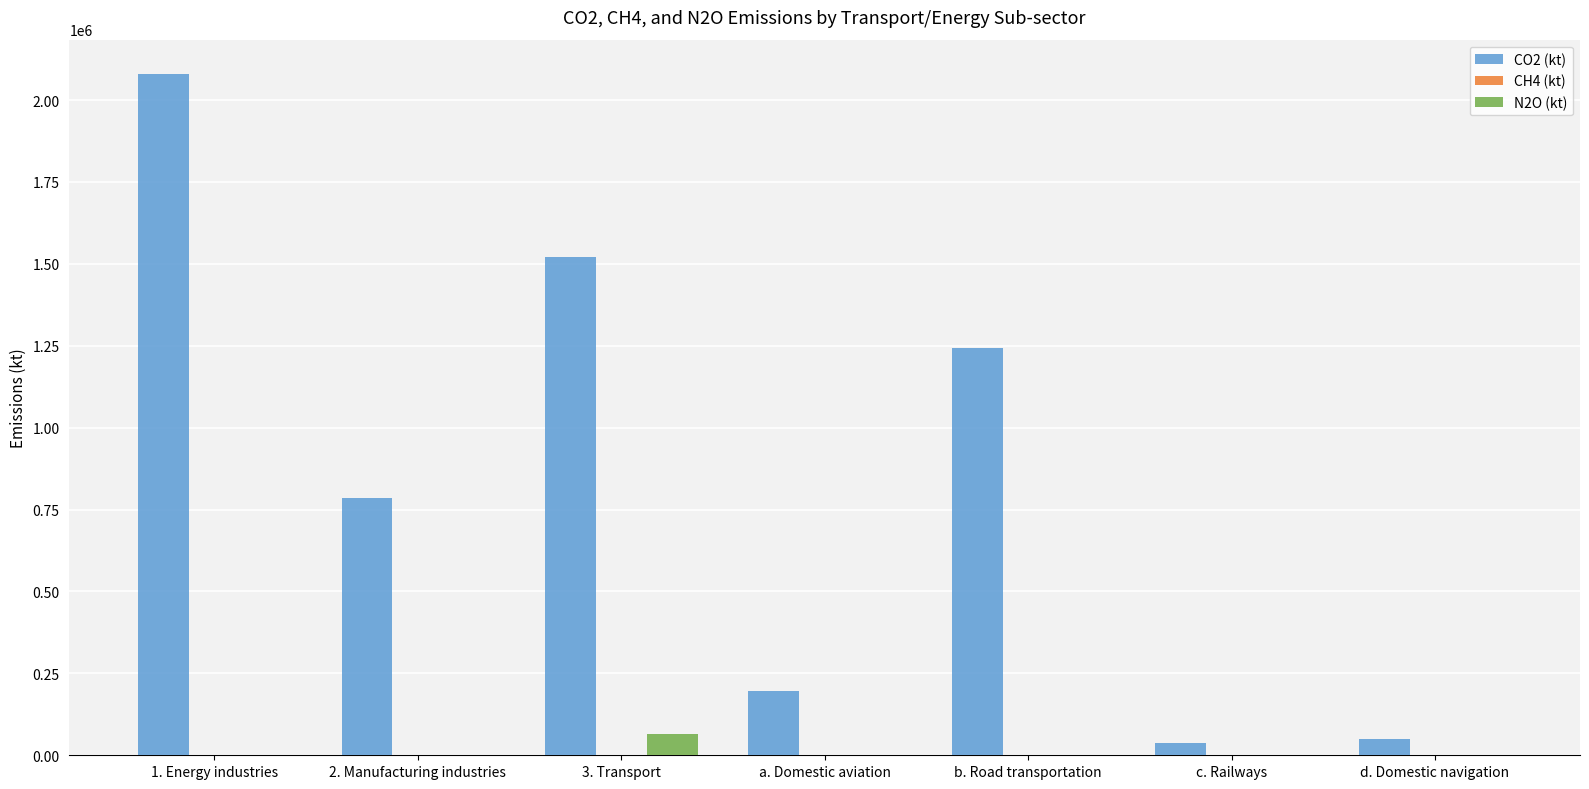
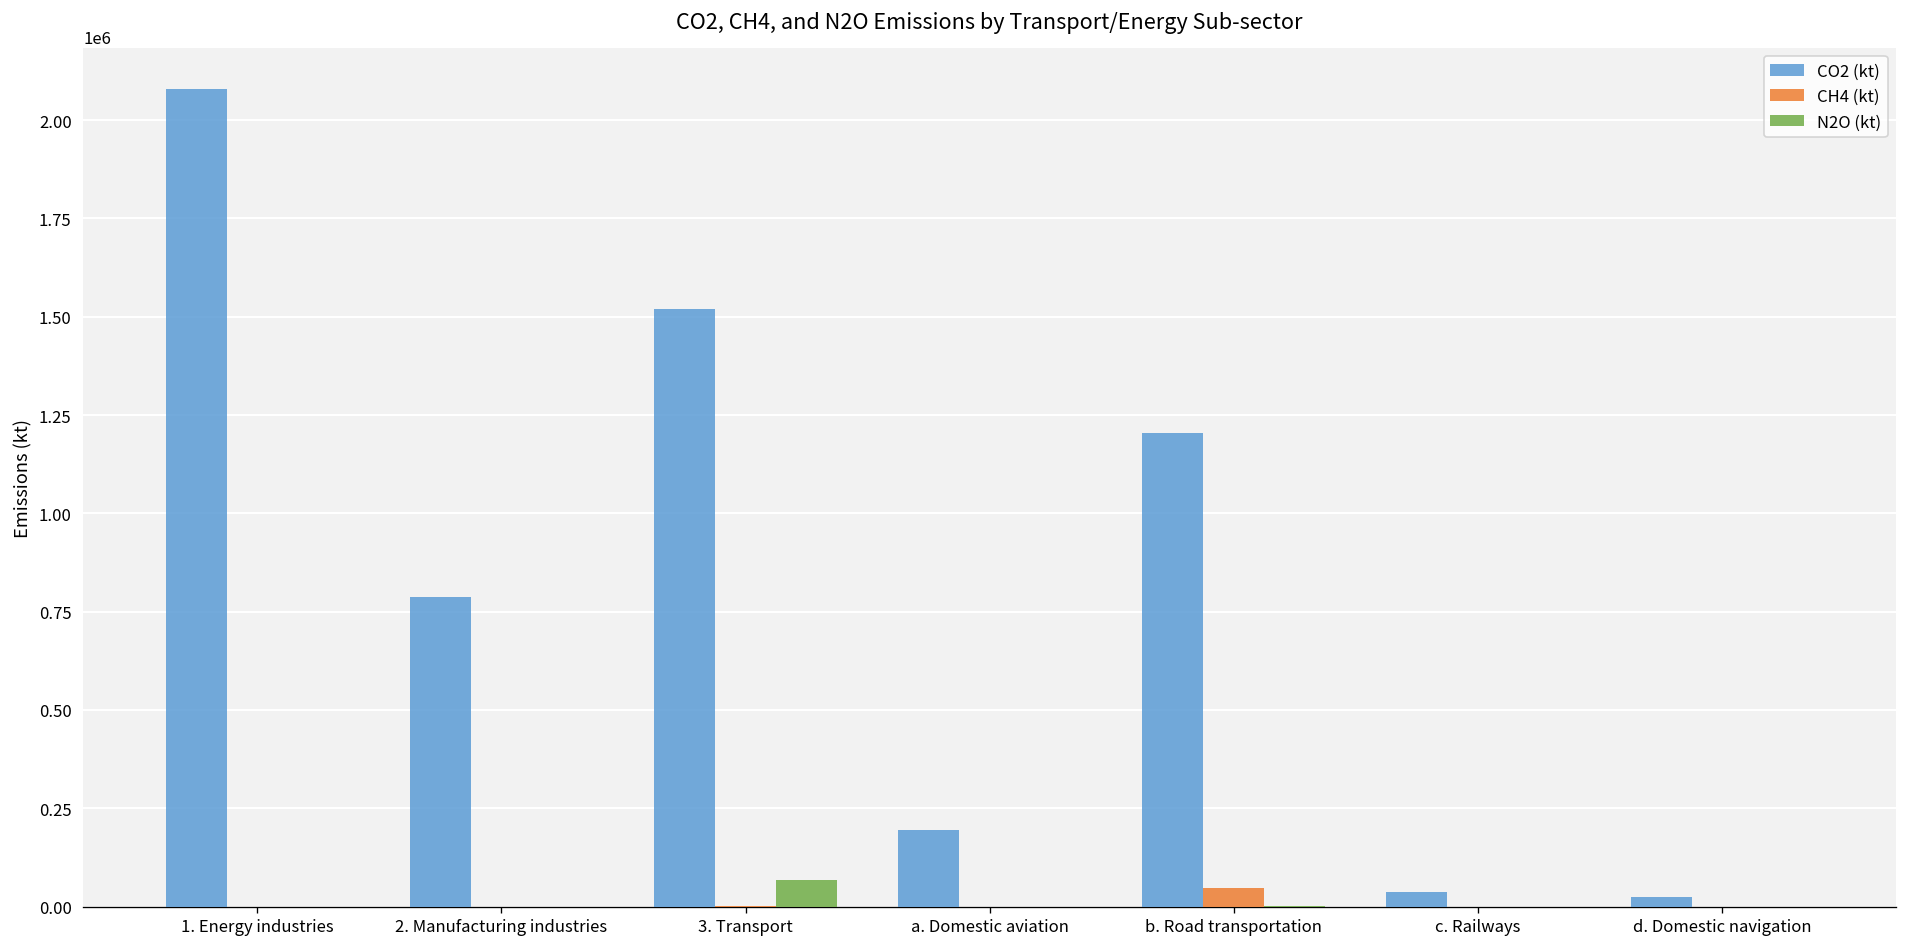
CO2 (kt), b. Road transportation: 1240000 -> 1200000
CH4 (kt), b. Road transportation: 0 -> 50000
CO2 (kt), d. Domestic navigation: 50000 -> 20000
